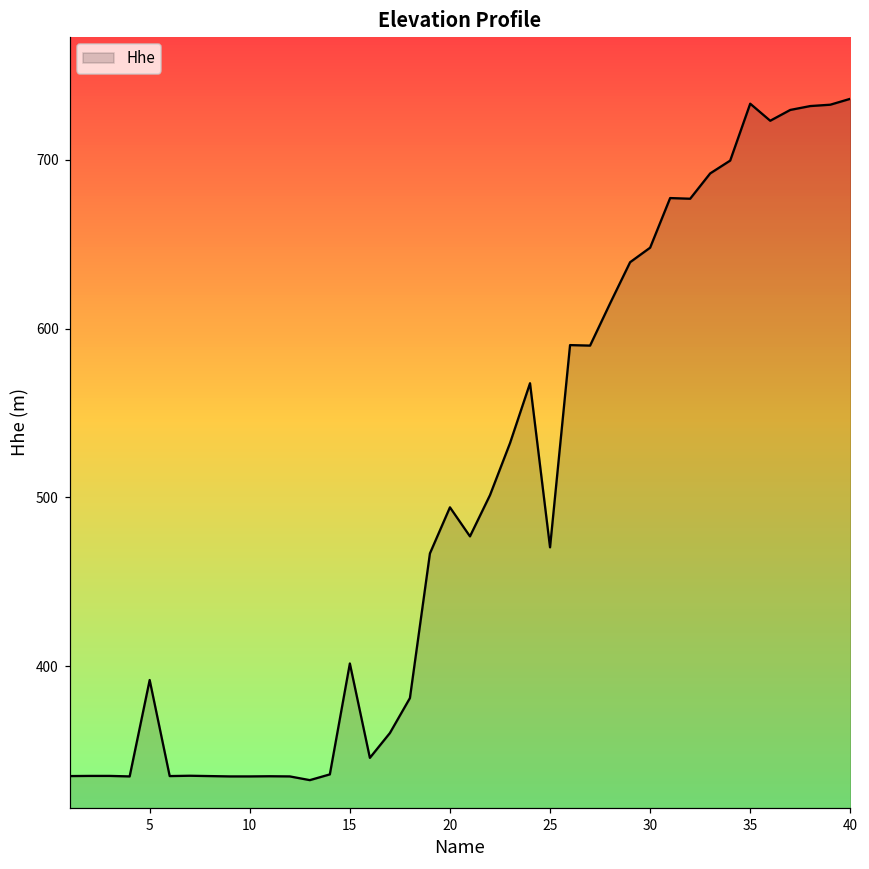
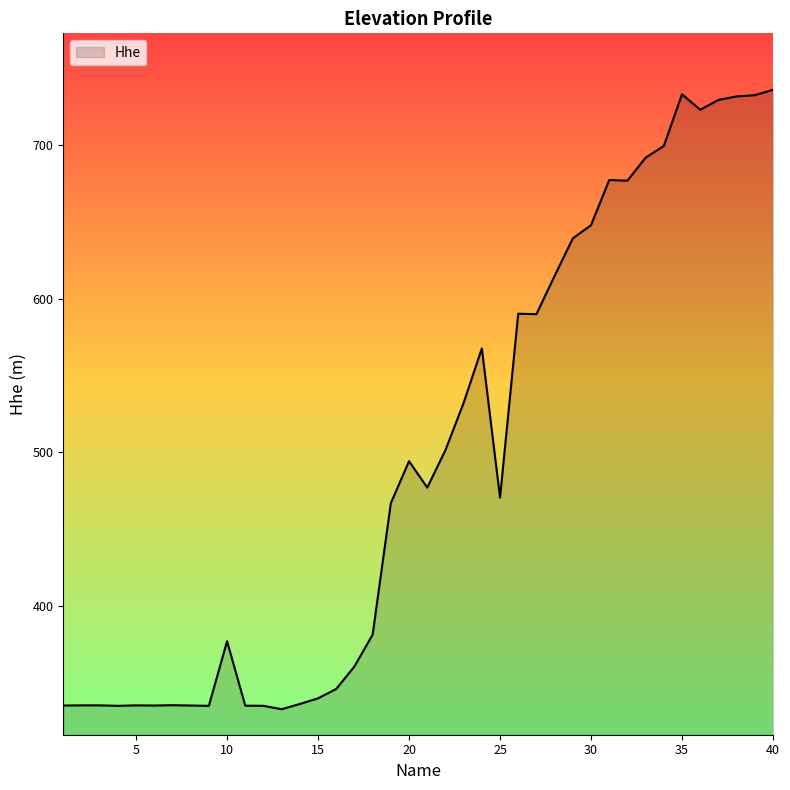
5: 392 -> 335
10: 335 -> 377
15: 402 -> 340
